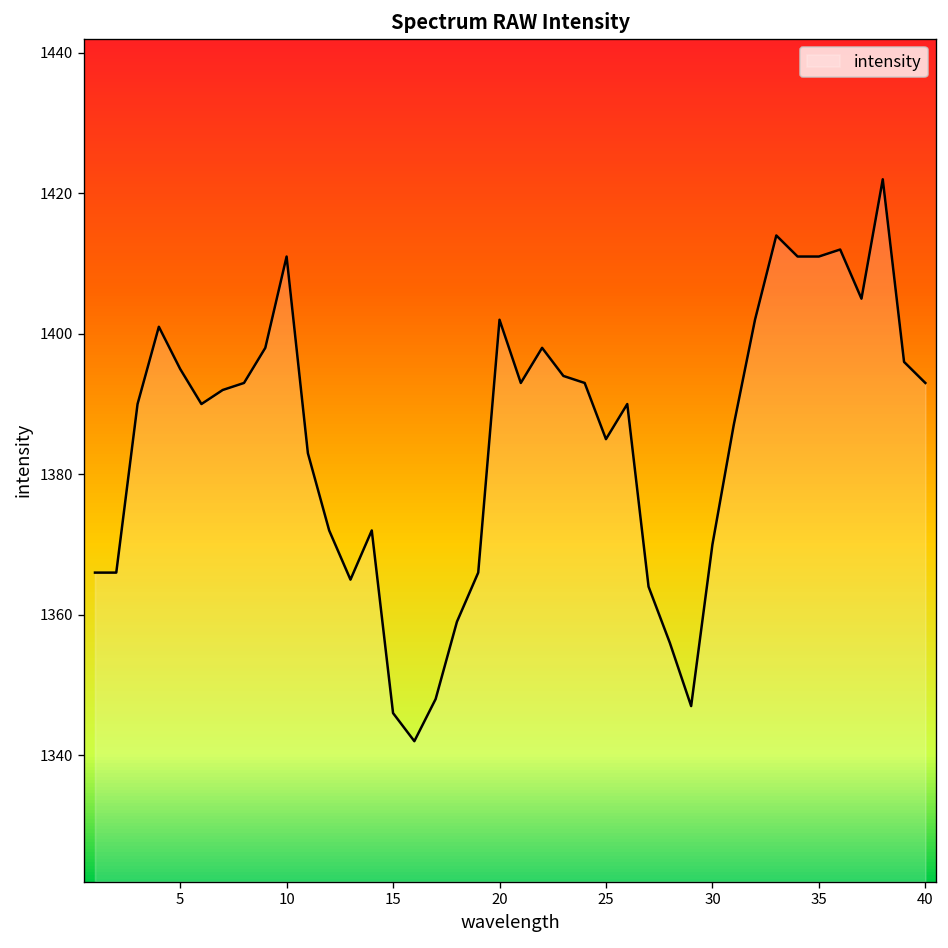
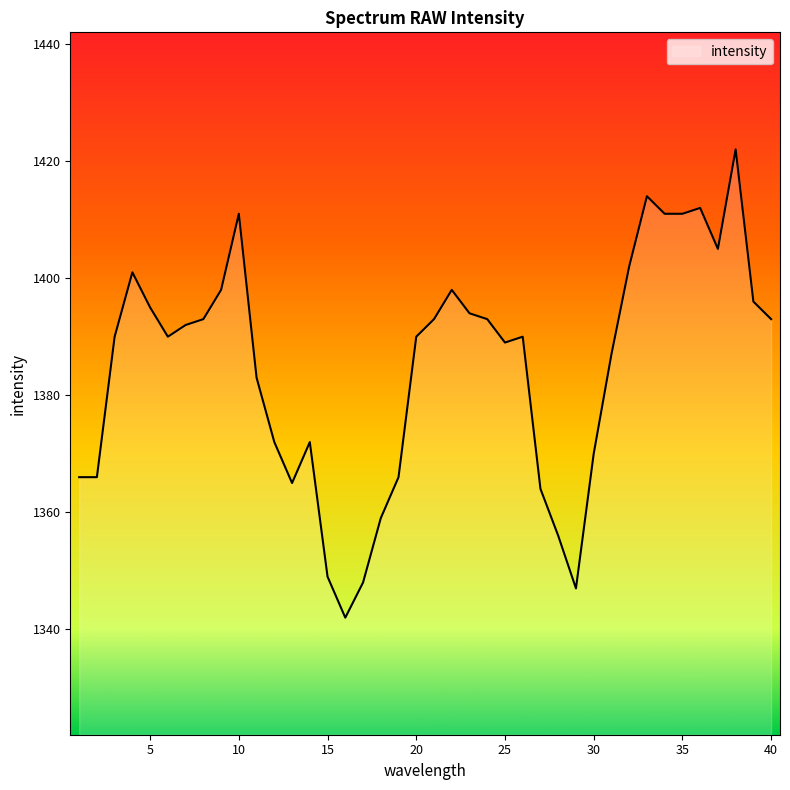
15: 1346 -> 1349
20: 1402 -> 1390
25: 1385 -> 1389
